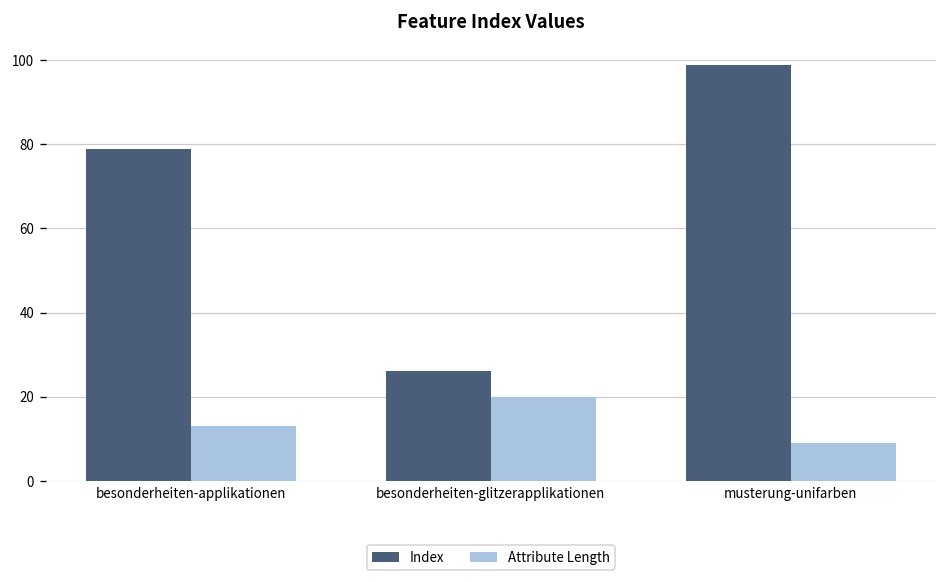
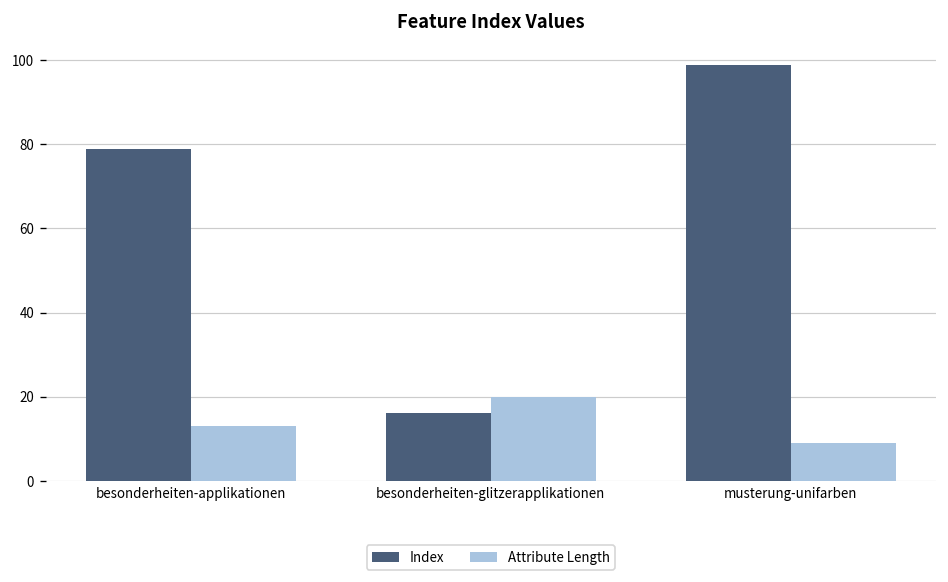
Index, besonderheiten-glitzerapplikationen: 26 -> 16
